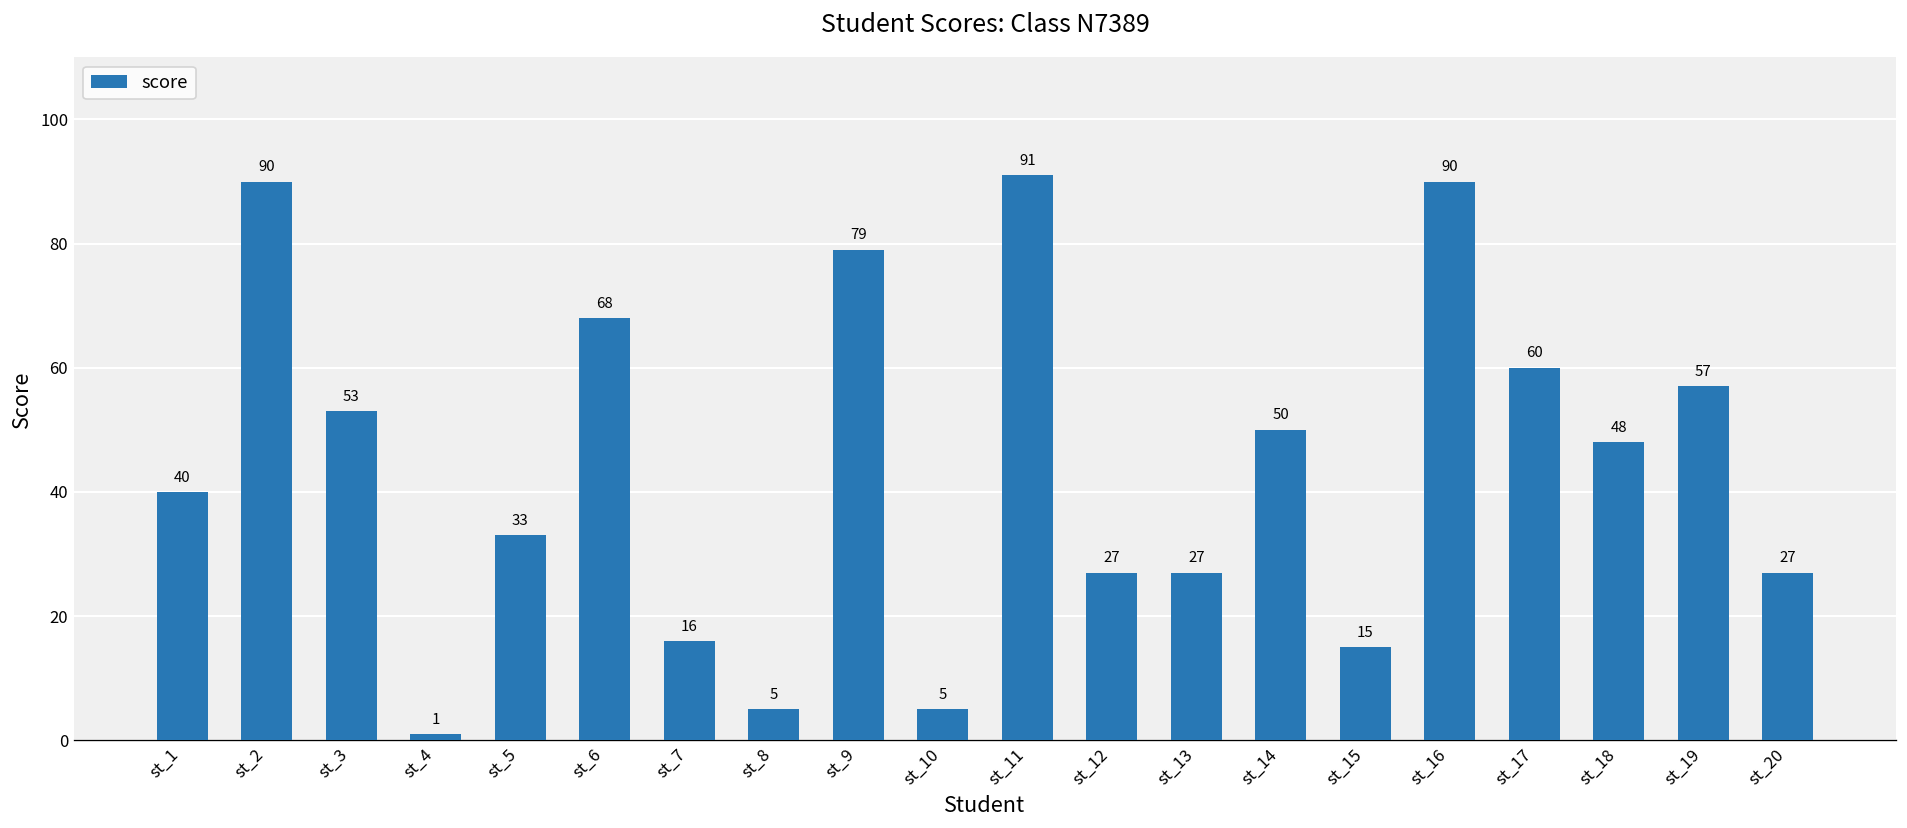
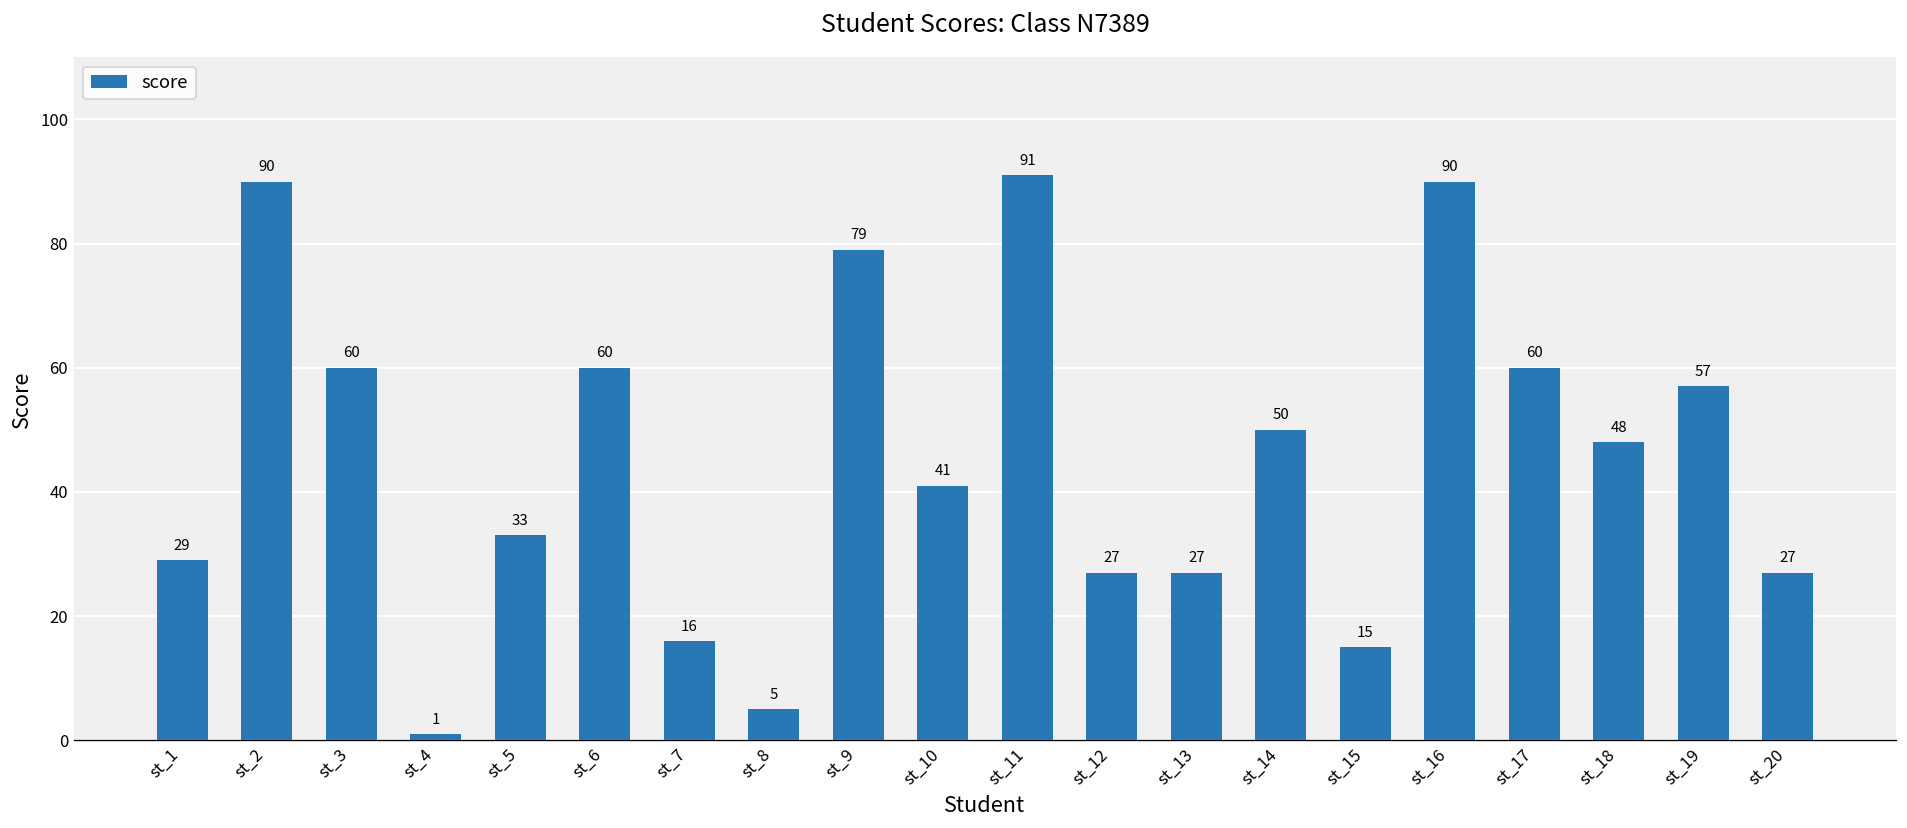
st_1: 40 -> 29
st_3: 53 -> 60
st_6: 68 -> 60
st_10: 5 -> 41
